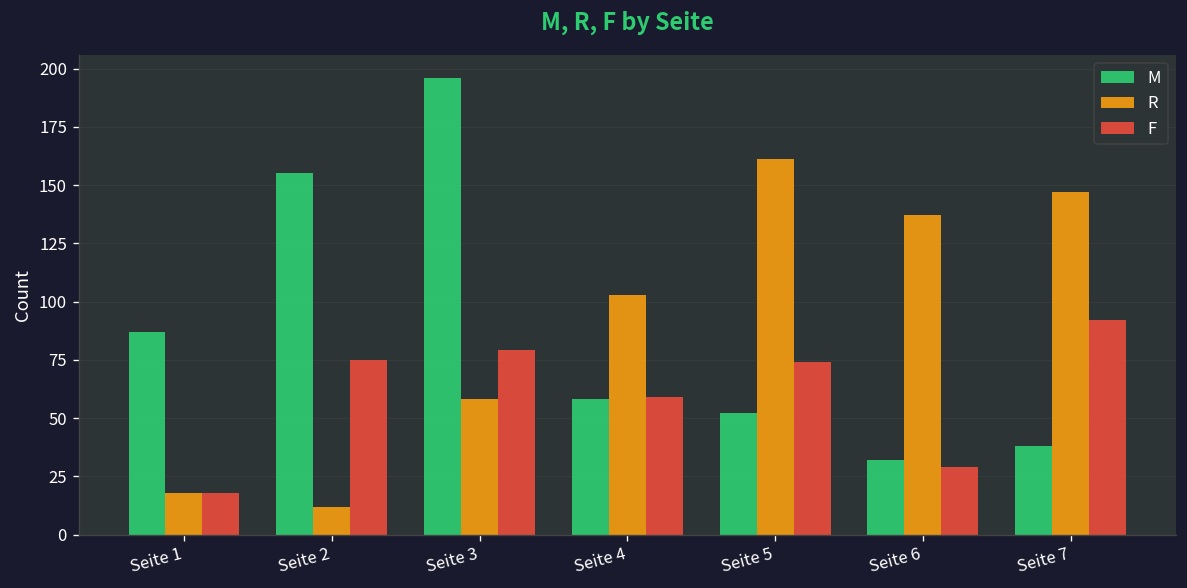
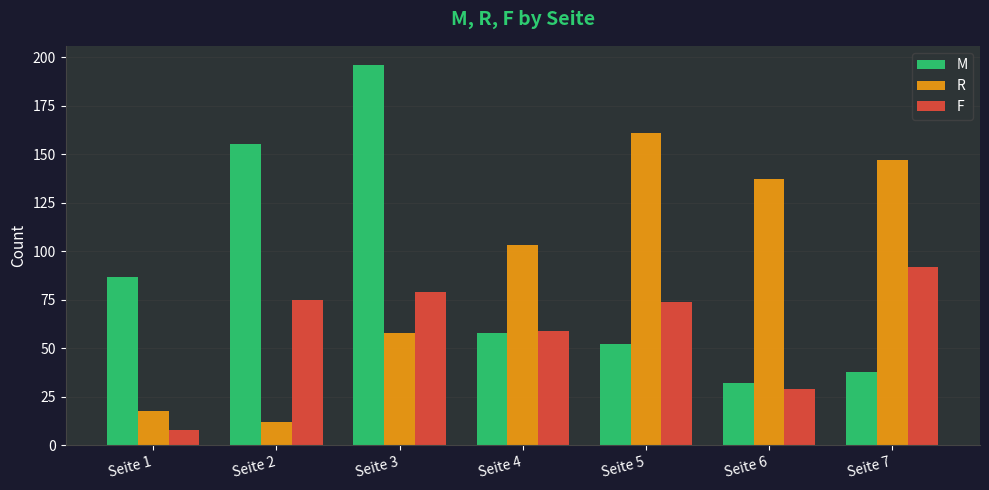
F, Seite 1: 18 -> 8
